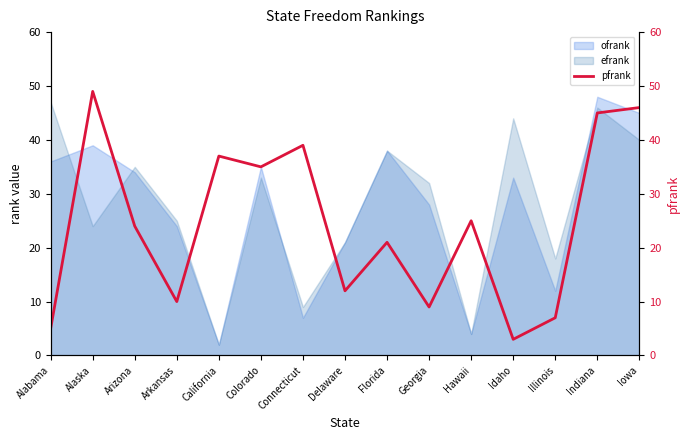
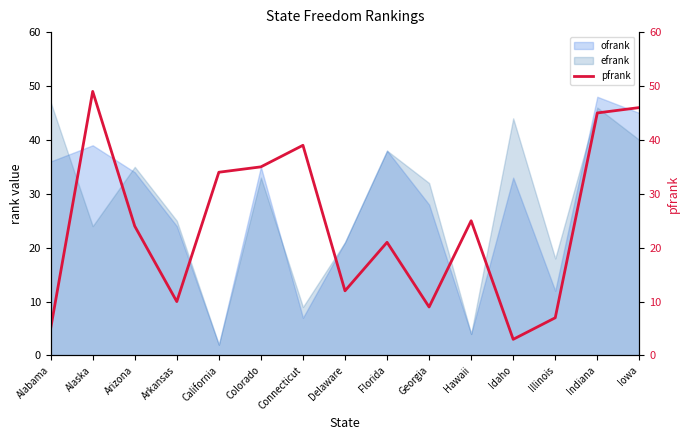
pfrank, California: 37 -> 34
